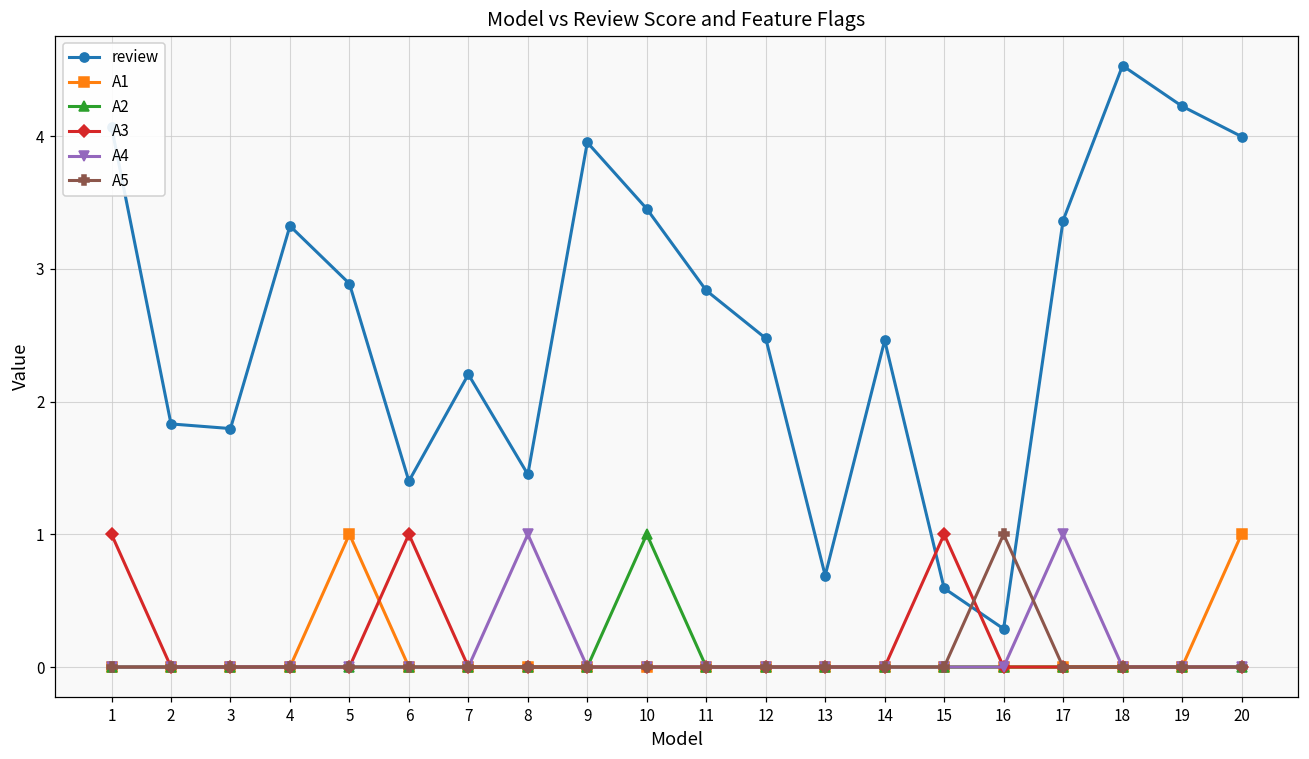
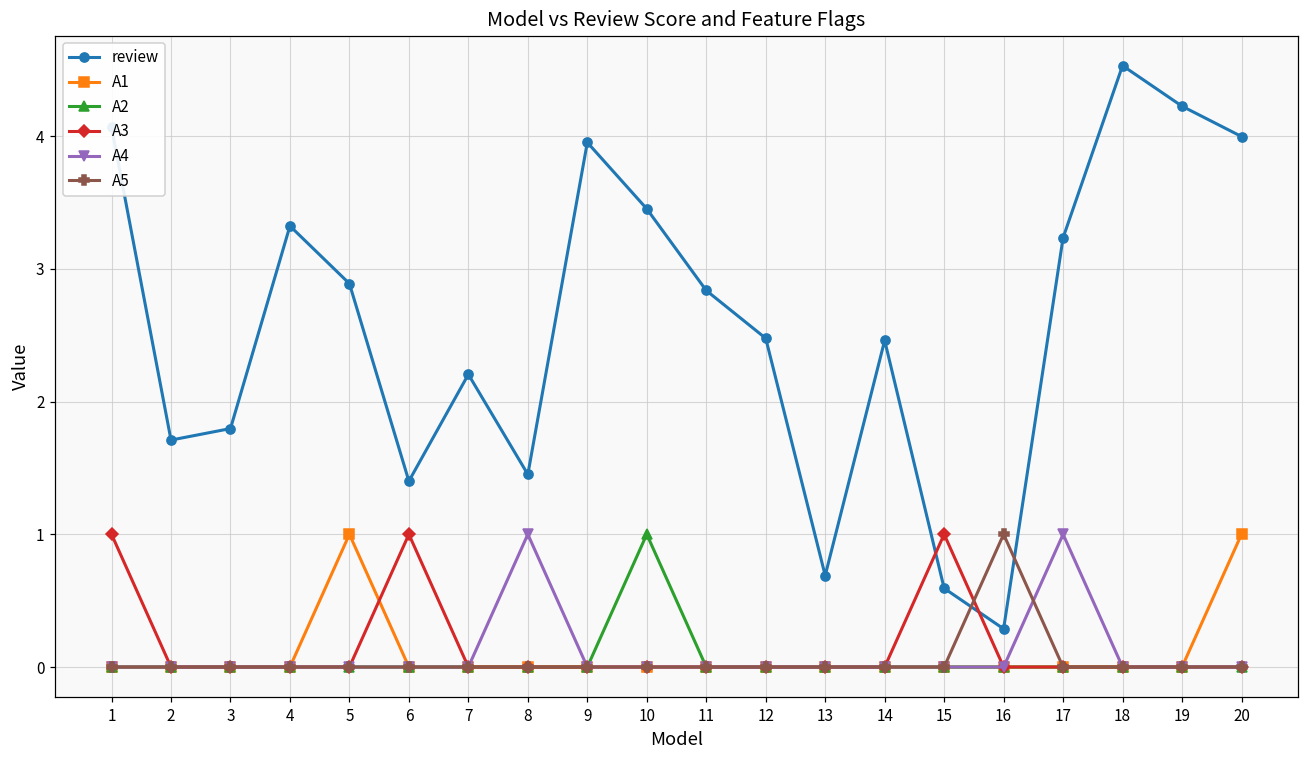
review, 2: 1.83 -> 1.71
review, 17: 3.36 -> 3.23
